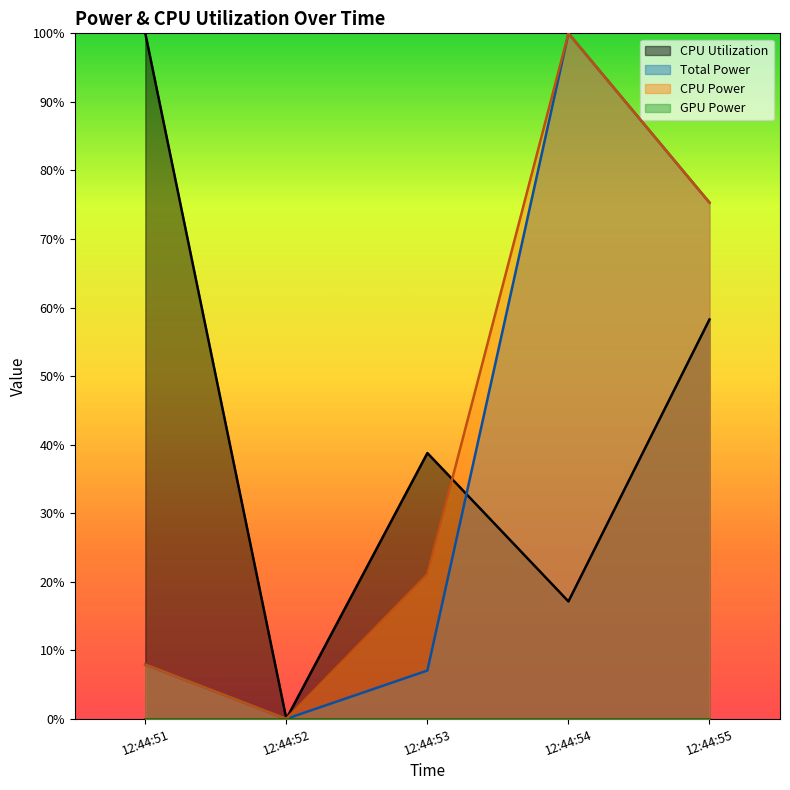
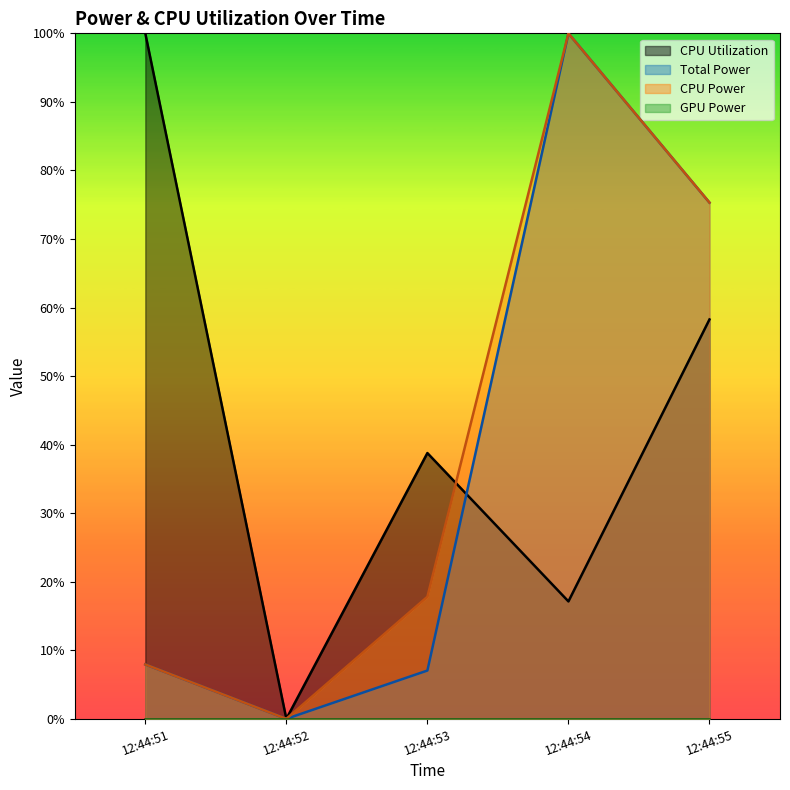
CPU Power, 12:44:53: 21% -> 18%
